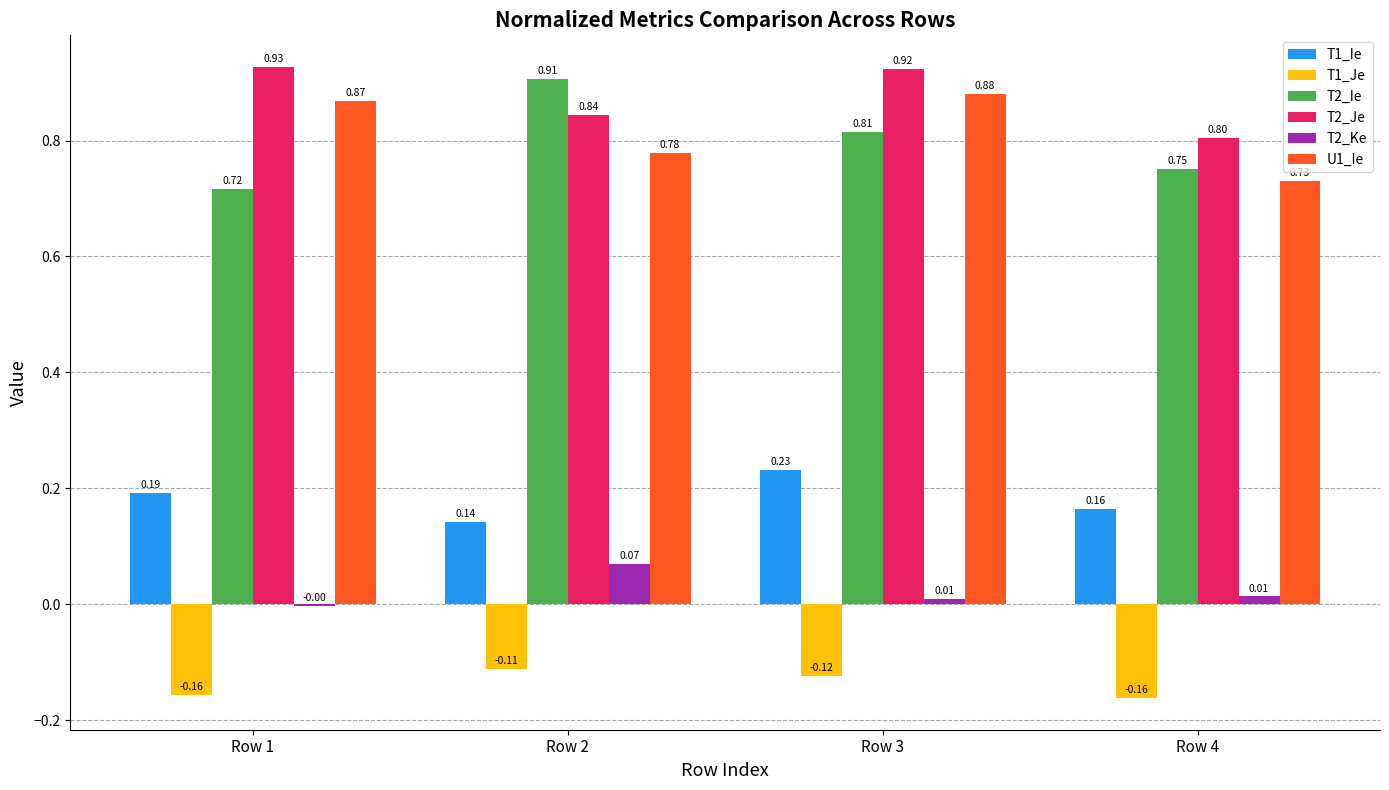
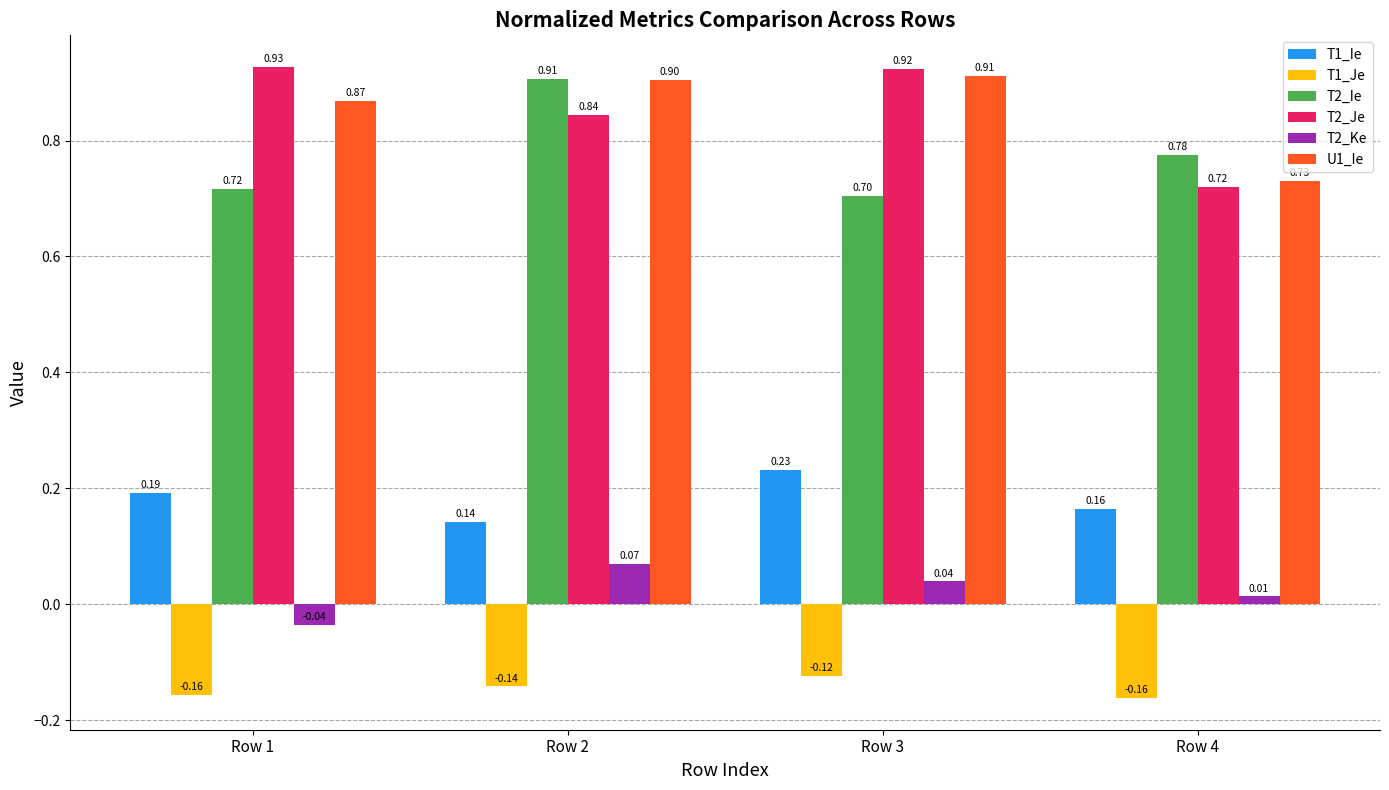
T2_Ke, Row 1: -0.00 -> -0.04
T1_Je, Row 2: -0.11 -> -0.14
U1_Ie, Row 2: 0.78 -> 0.90
T2_Ie, Row 3: 0.81 -> 0.70
T2_Ke, Row 3: 0.01 -> 0.04
U1_Ie, Row 3: 0.88 -> 0.91
T2_Ie, Row 4: 0.75 -> 0.78
T2_Je, Row 4: 0.80 -> 0.72
